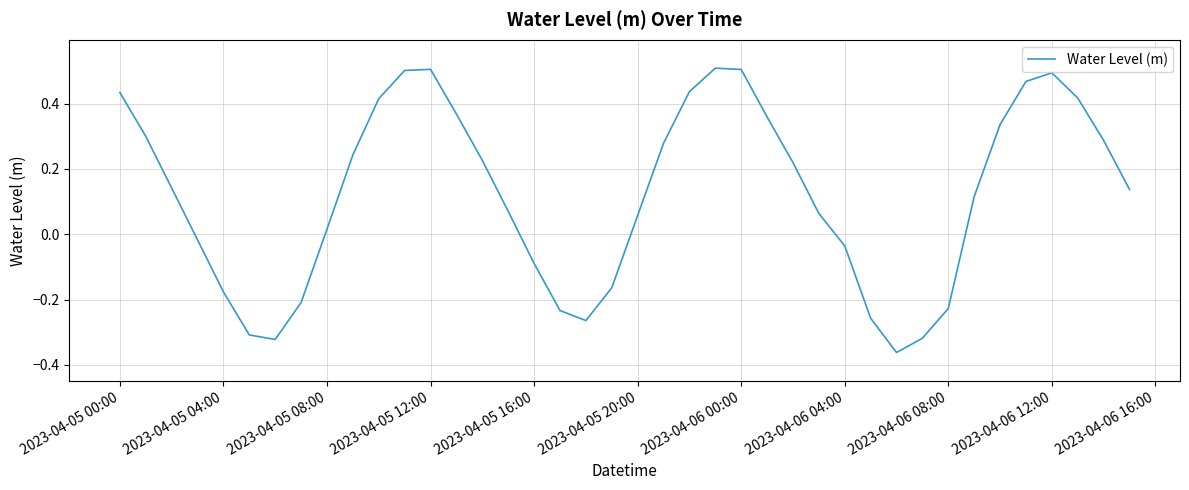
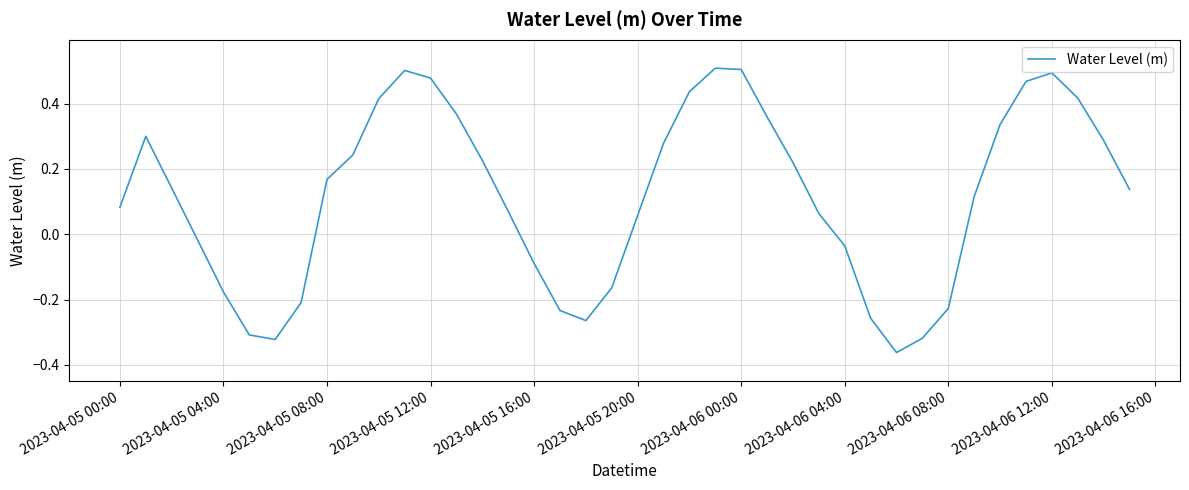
2023-04-05 00:00: 0.43 -> 0.08
2023-04-05 08:00: 0.02 -> 0.17
2023-04-05 12:00: 0.50 -> 0.48
